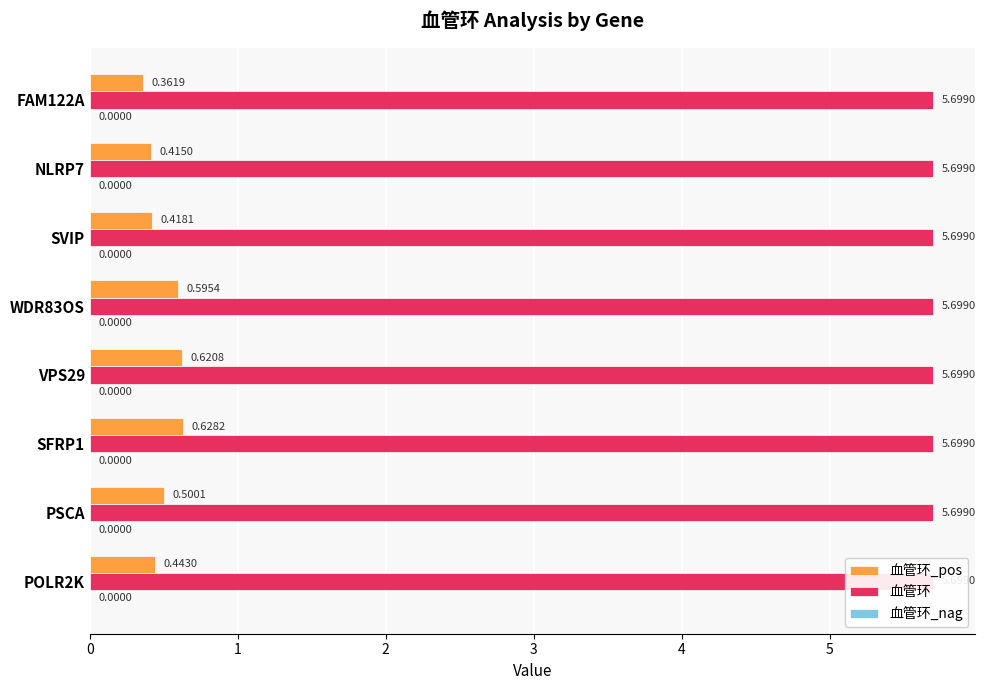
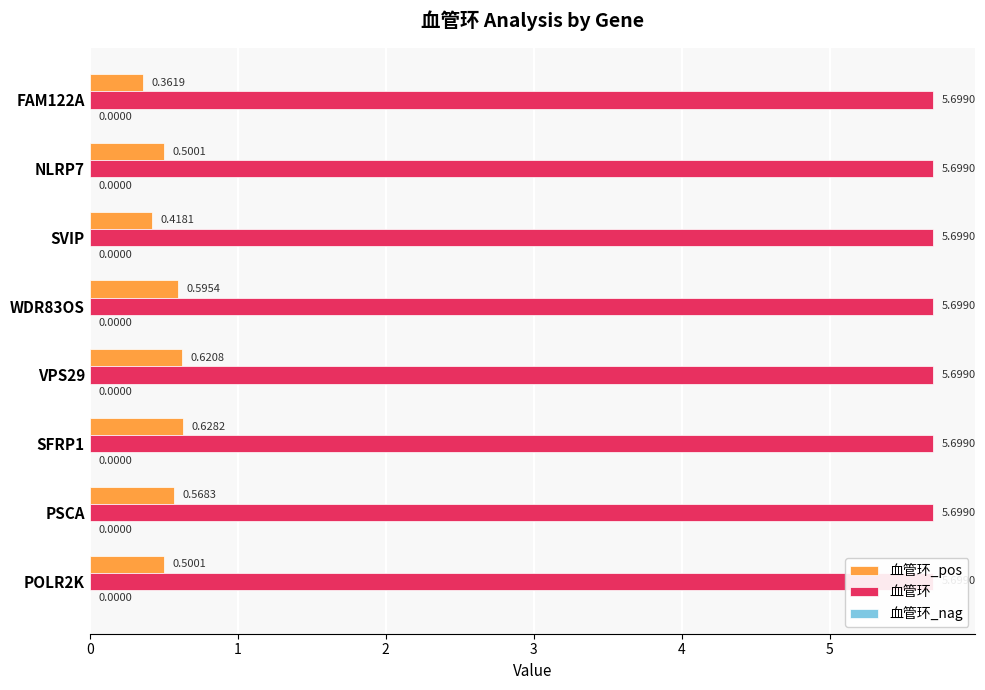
血管环_pos, NLRP7: 0.4150 -> 0.5001
血管环_pos, PSCA: 0.5001 -> 0.5683
血管环_pos, POLR2K: 0.4430 -> 0.5001
